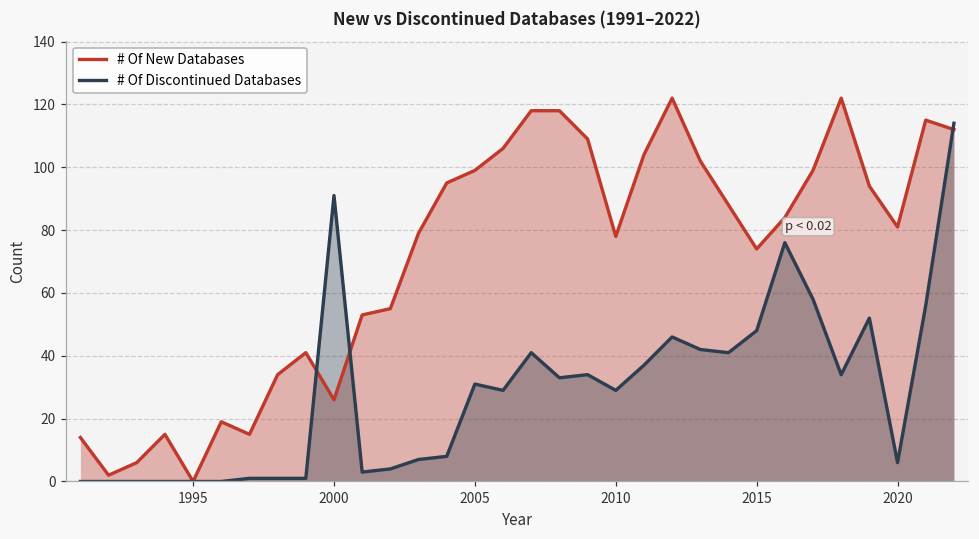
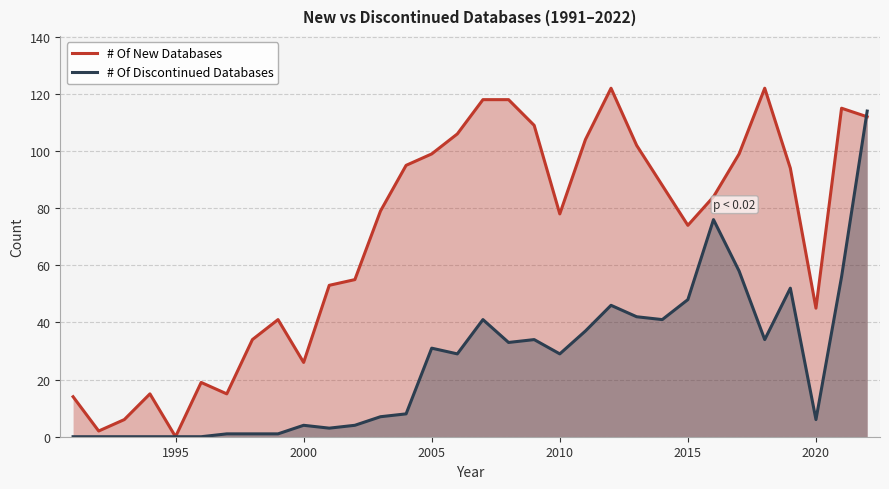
# Of Discontinued Databases, 2000: 91 -> 4
# Of New Databases, 2020: 81 -> 45
